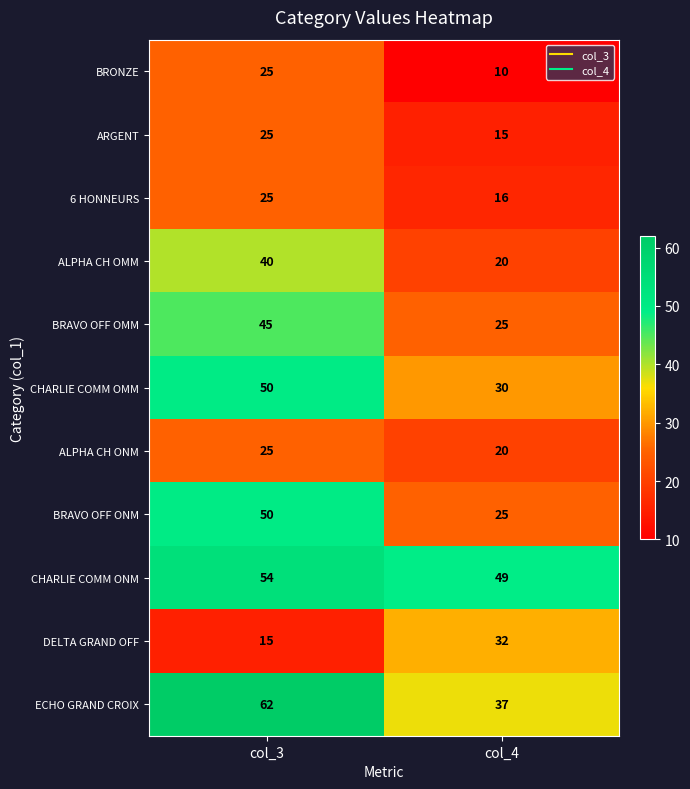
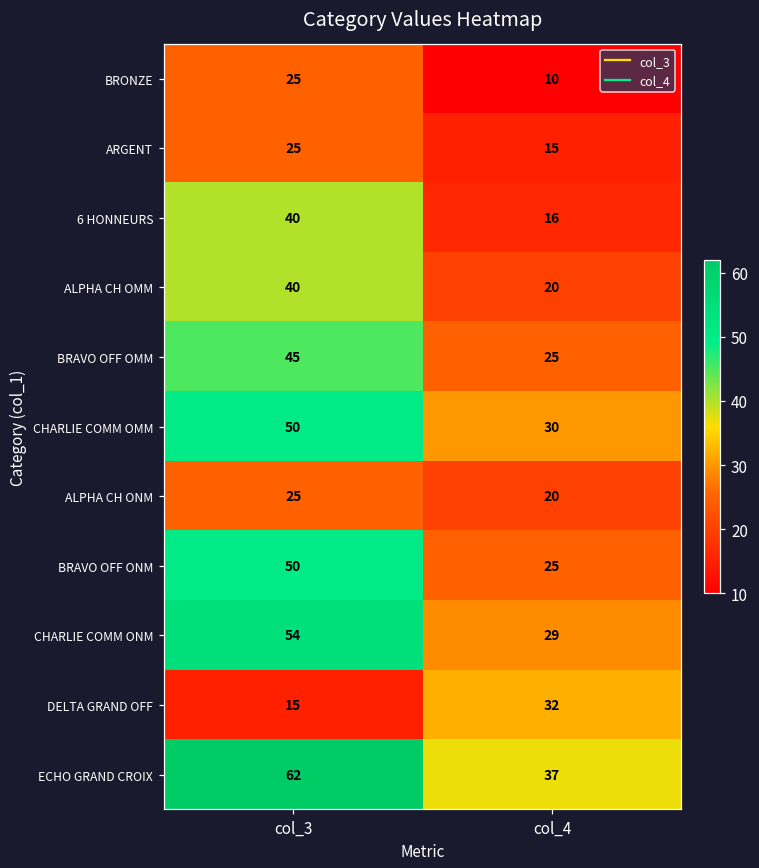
6 HONNEURS, col_3: 25 -> 40
CHARLIE COMM ONM, col_4: 49 -> 29
